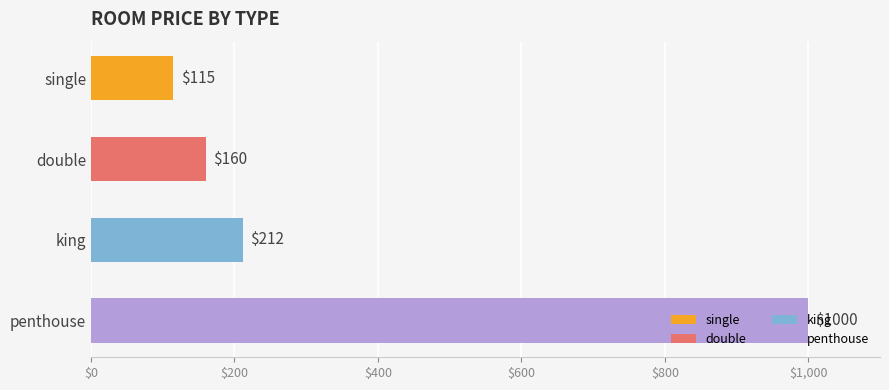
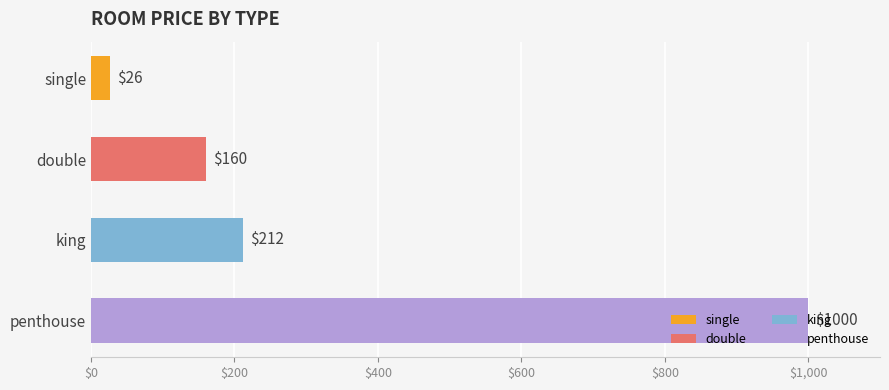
single: $115 -> $26
